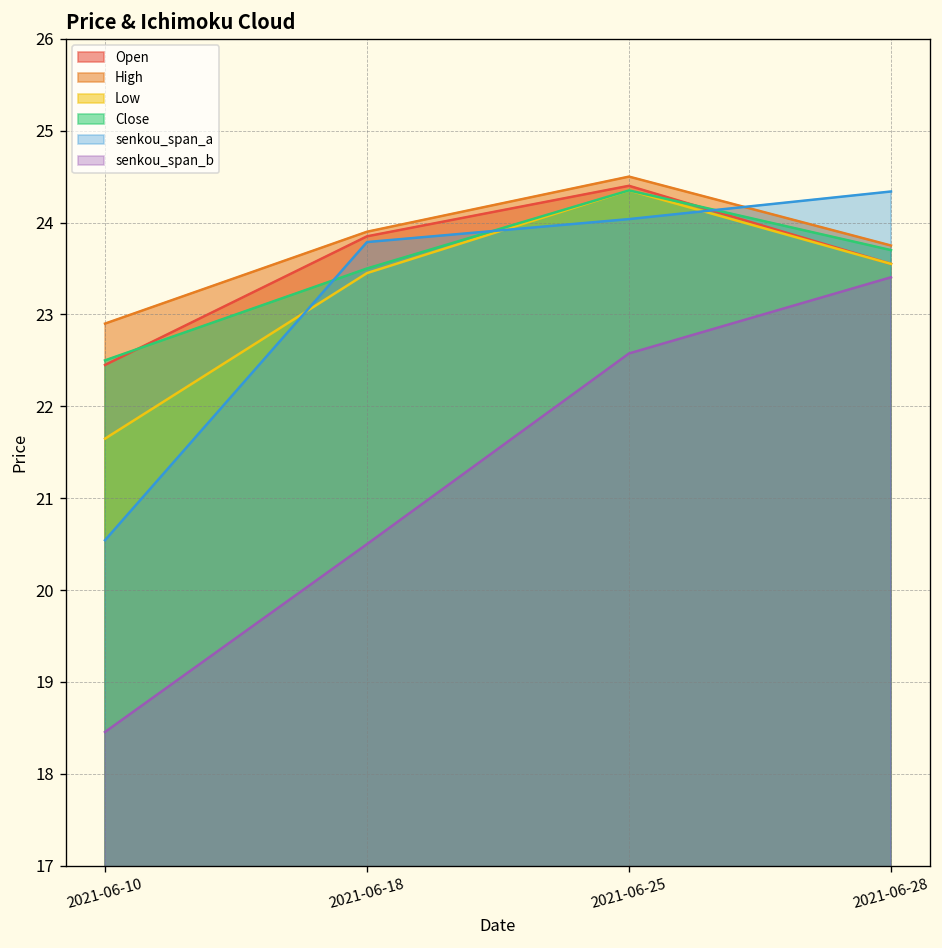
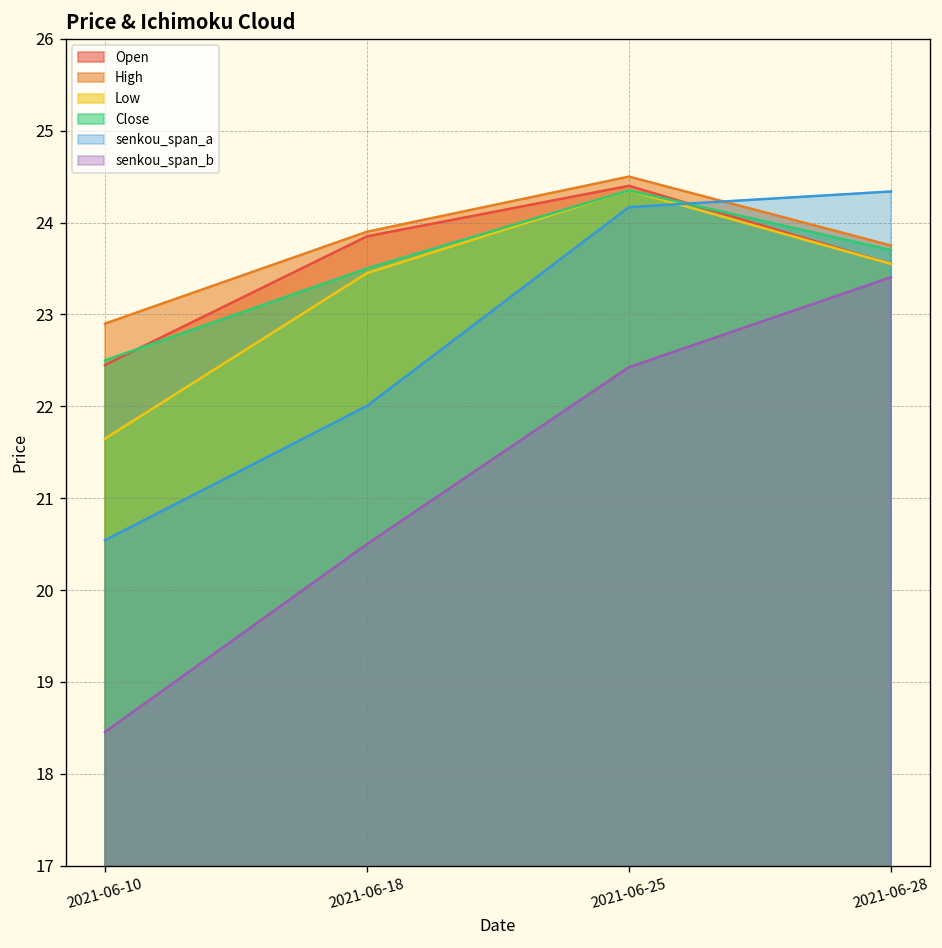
senkou_span_a, 2021-06-18: 23.8 -> 22.0
senkou_span_a, 2021-06-25: 24.0 -> 24.2
senkou_span_b, 2021-06-25: 22.6 -> 22.4
